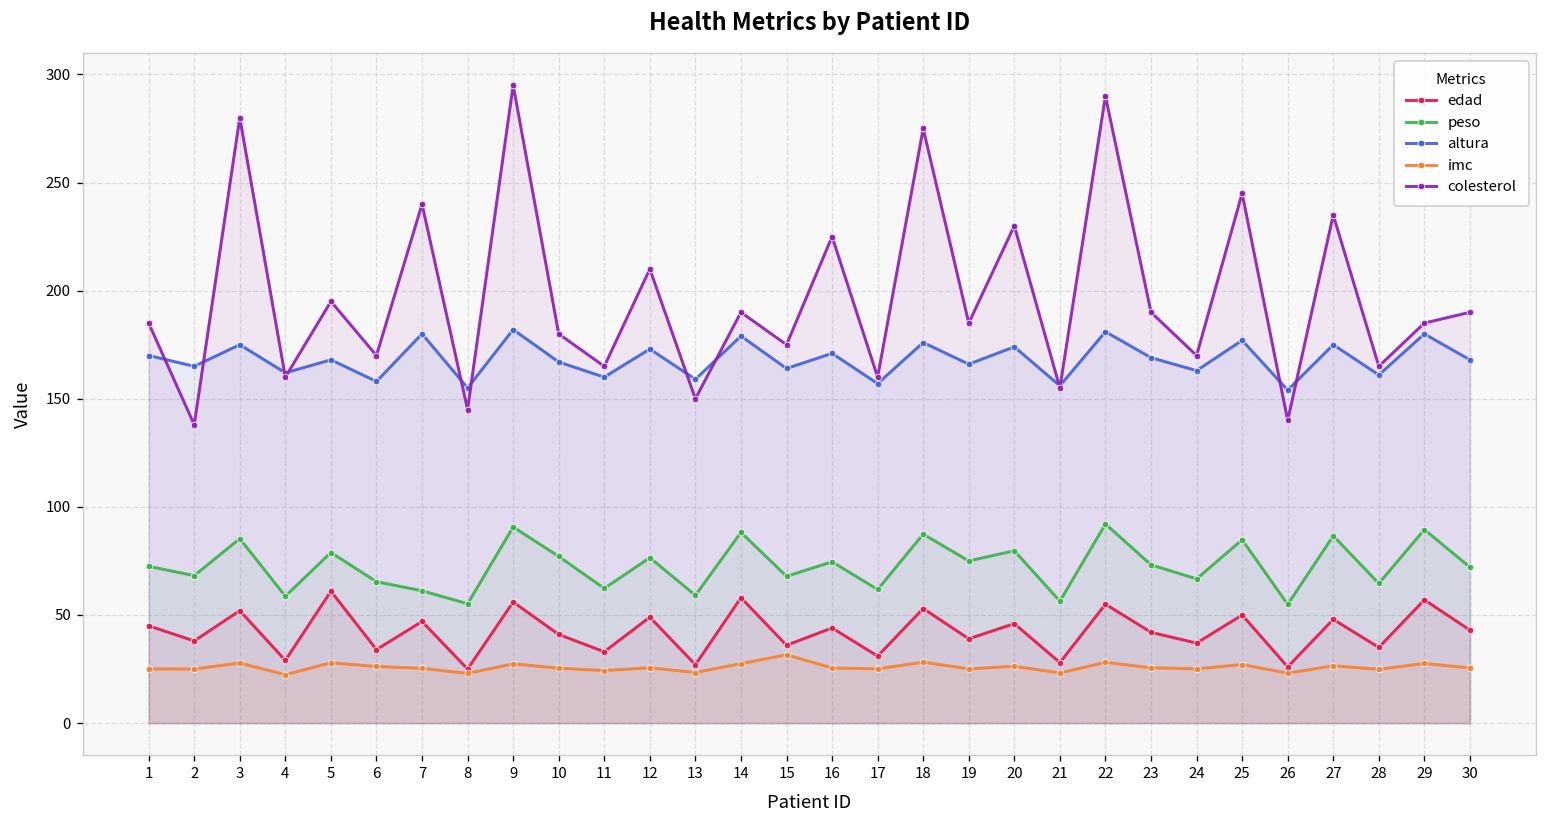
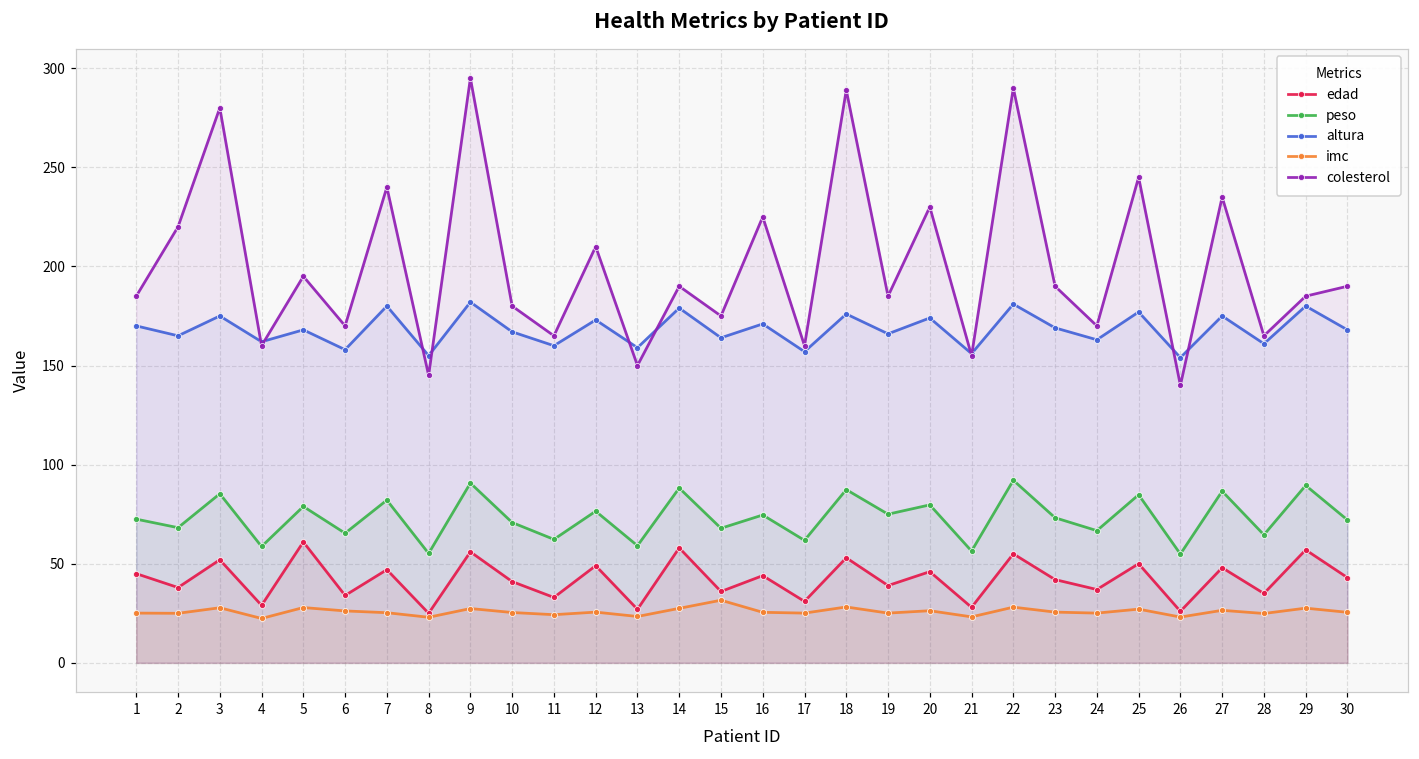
colesterol, 2: 138 -> 220
peso, 7: 61 -> 82
peso, 10: 77 -> 71
colesterol, 18: 275 -> 289
